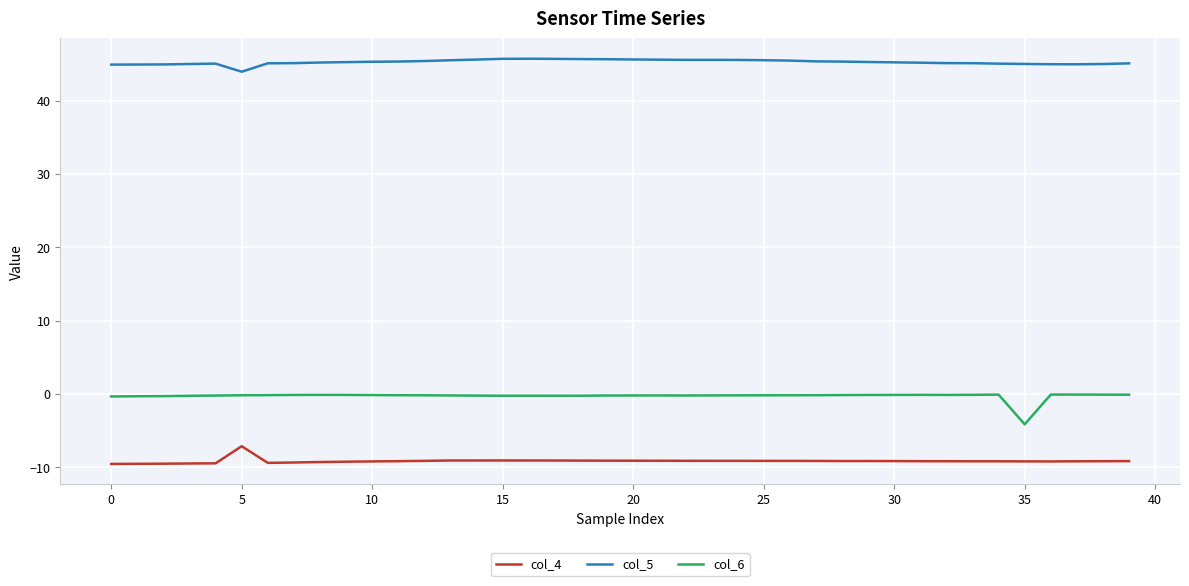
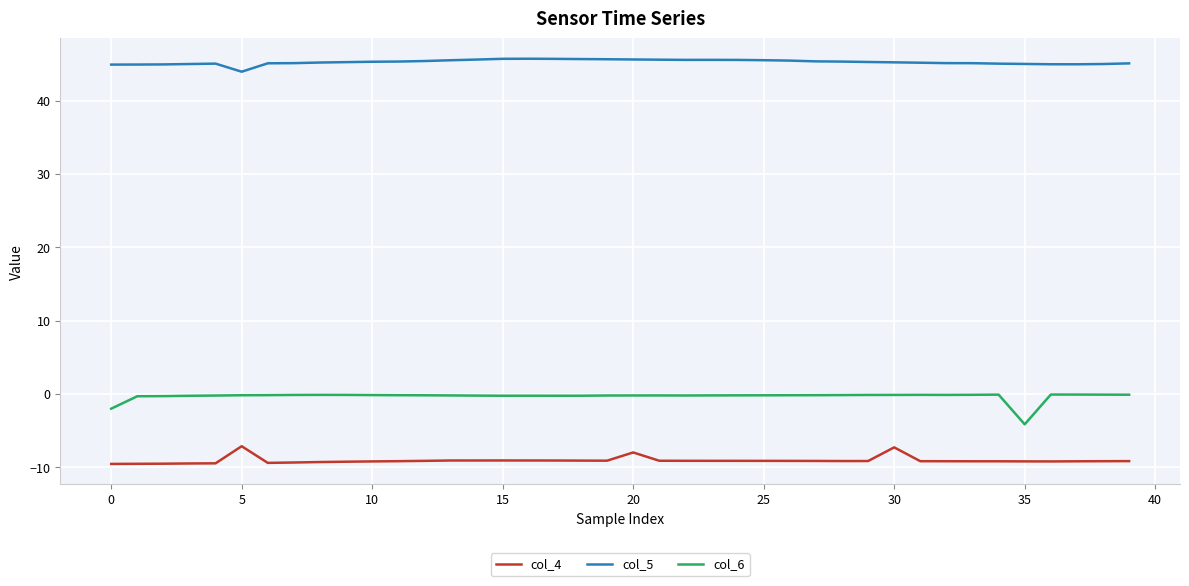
col_6, 0: 0 -> -2
col_4, 20: -9 -> -8
col_4, 30: -9 -> -7
